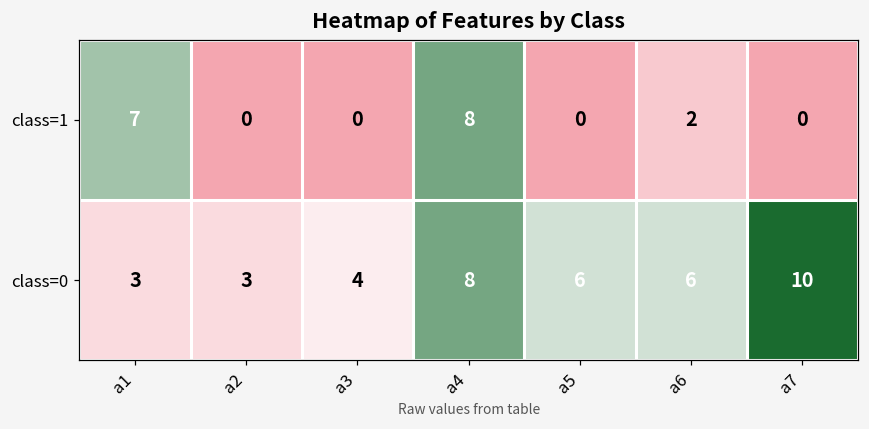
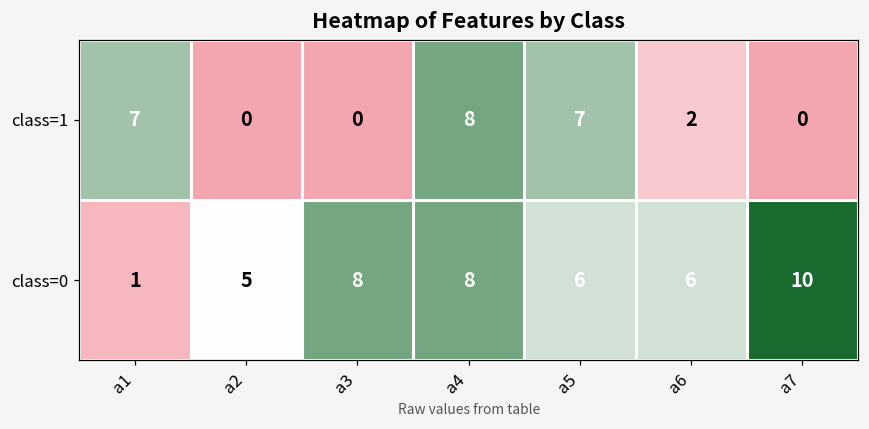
class=1, a5: 0 -> 7
class=0, a1: 3 -> 1
class=0, a2: 3 -> 5
class=0, a3: 4 -> 8
